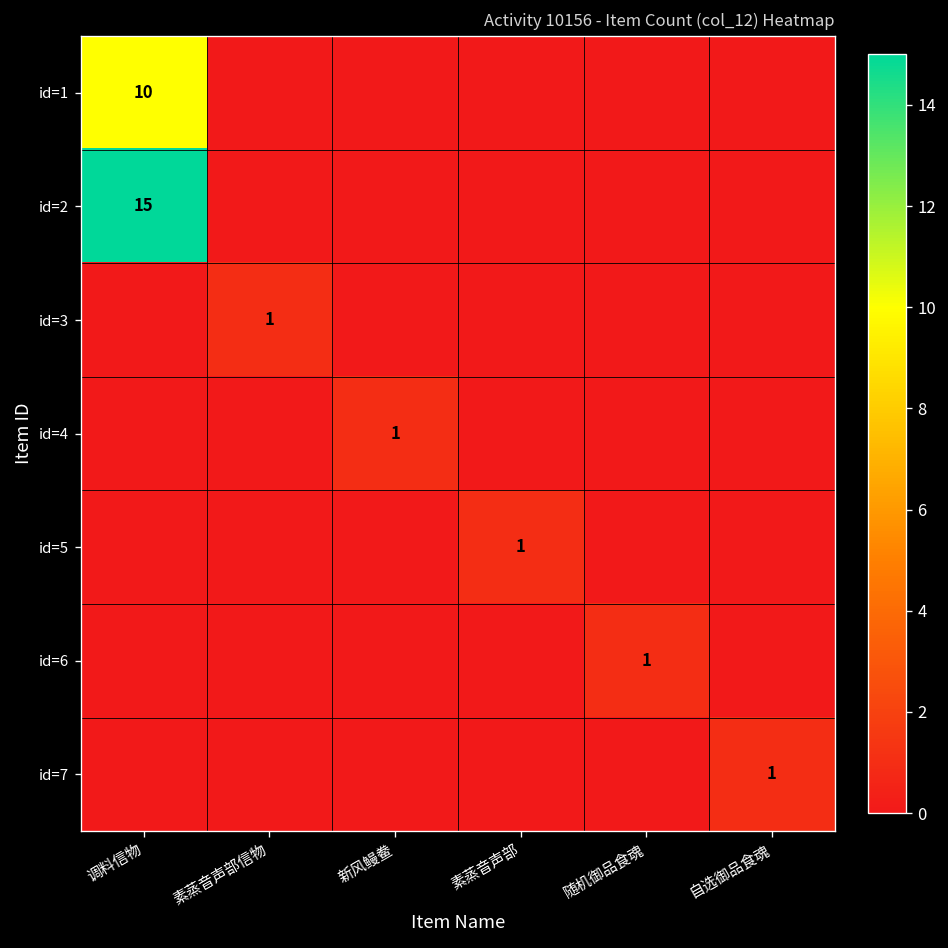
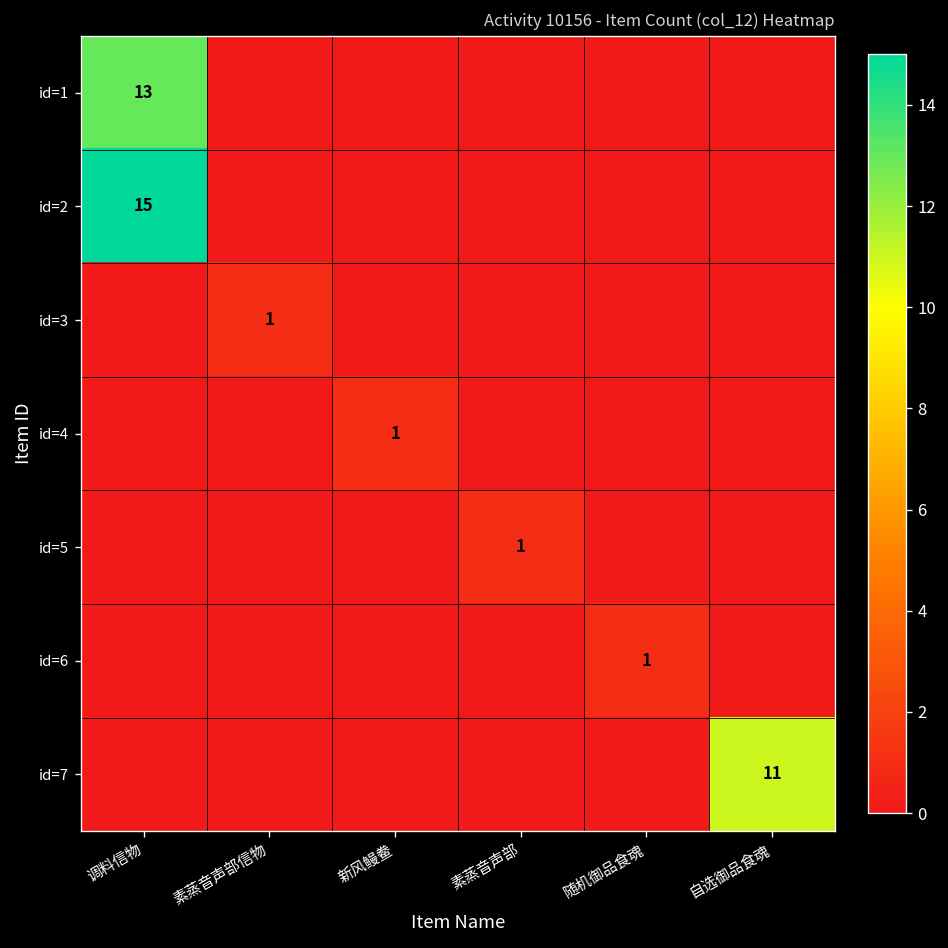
id=1, 调料信物: 10 -> 13
id=7, 自选御品食魂: 1 -> 11
